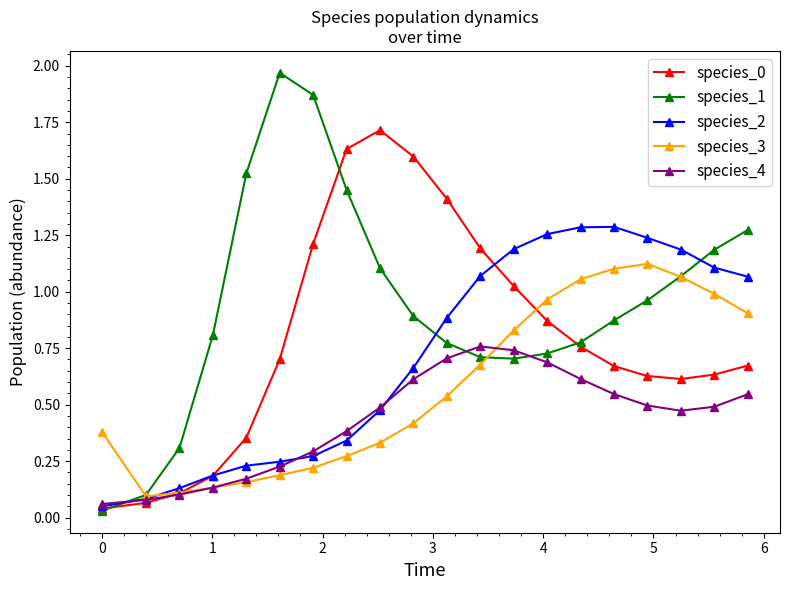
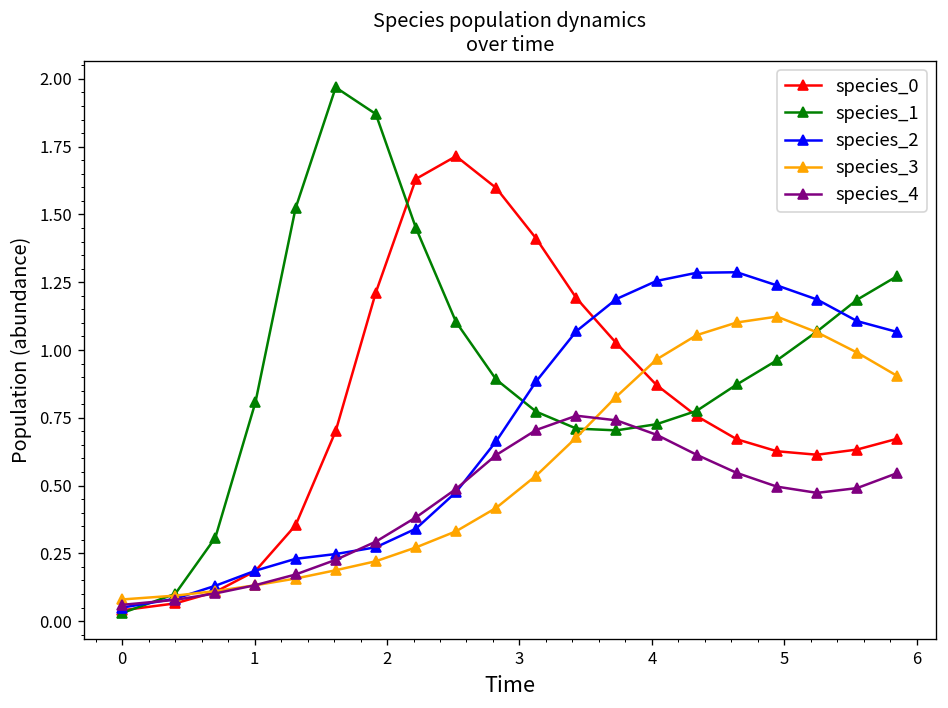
species_3, 0: 0.38 -> 0.08
